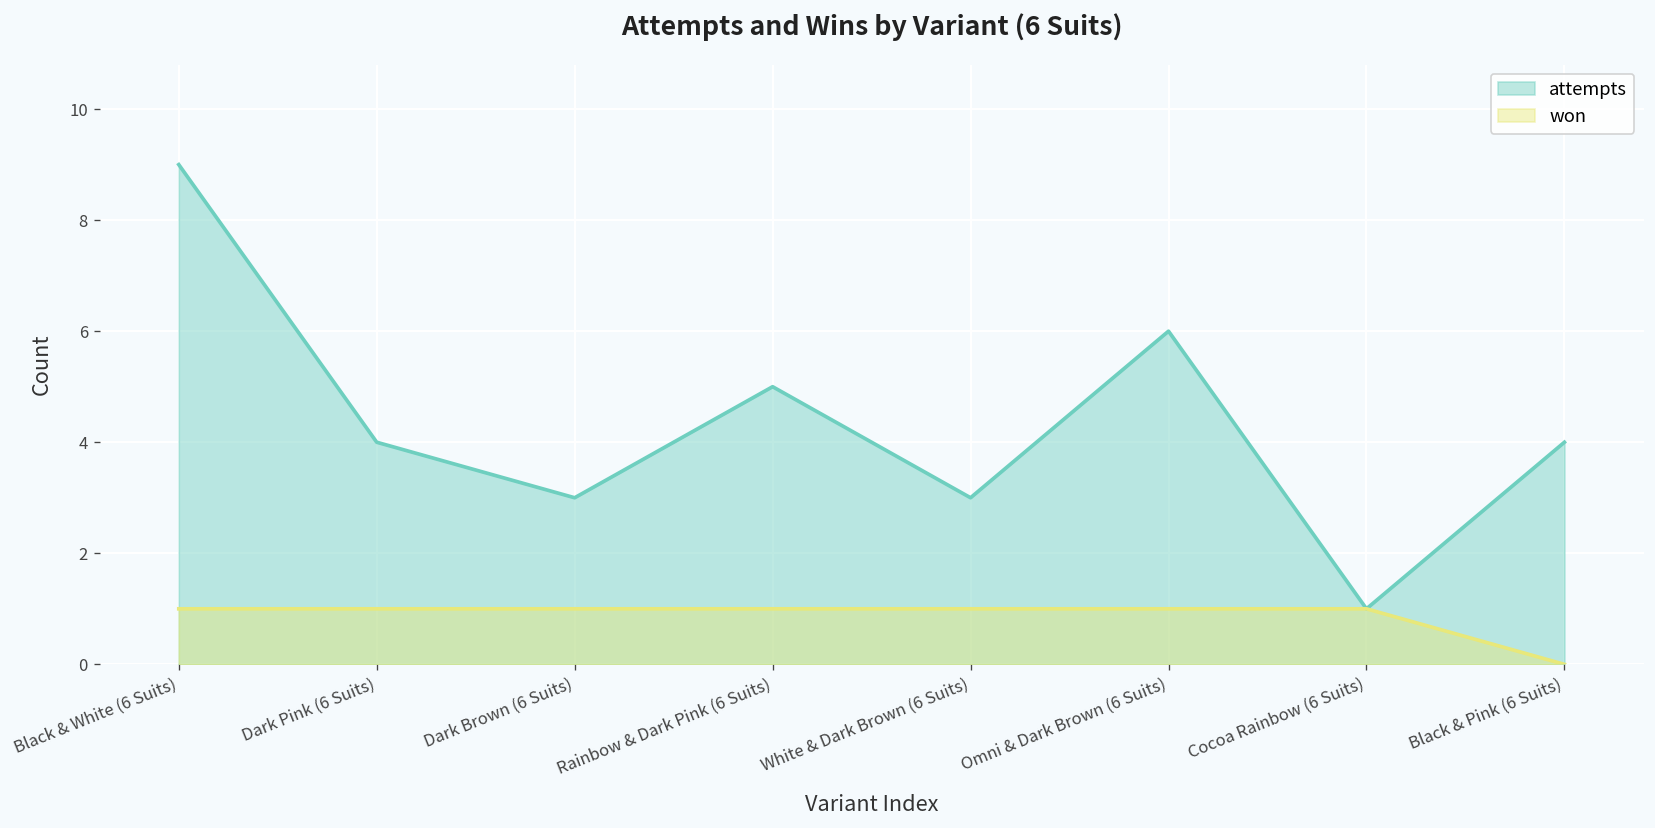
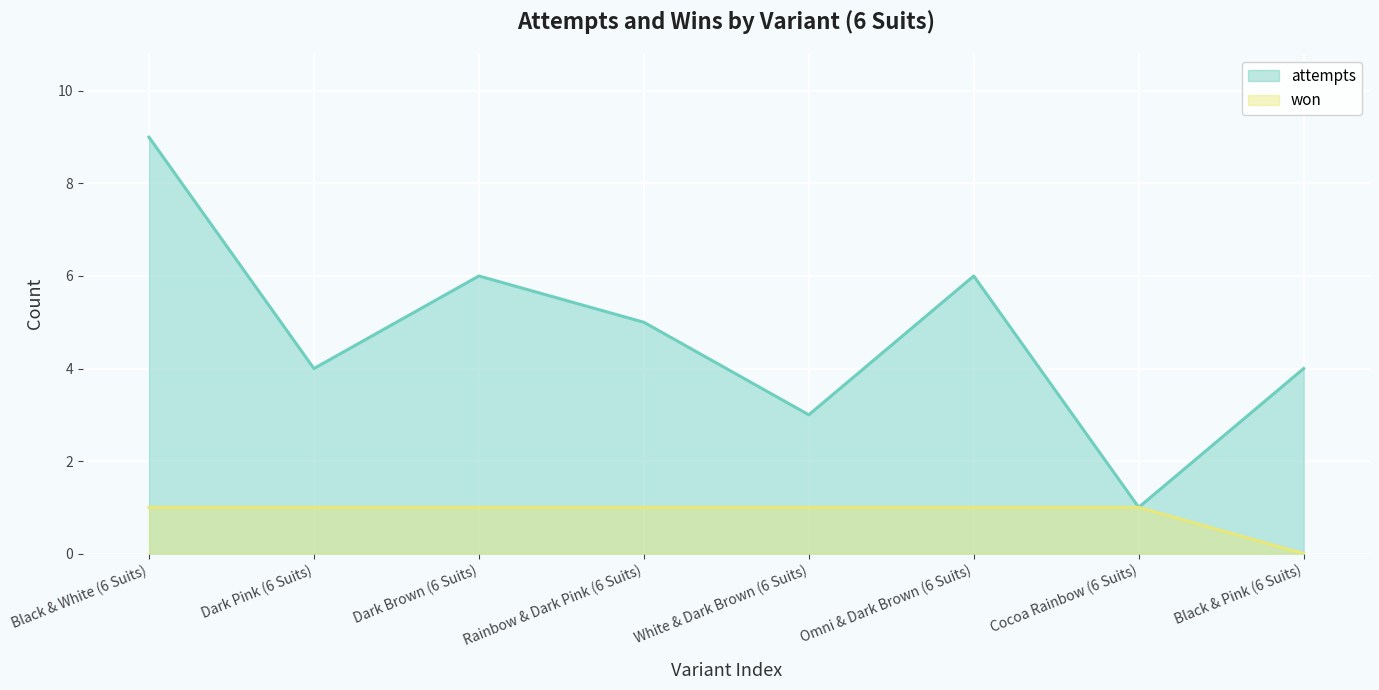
attempts, Dark Brown (6 Suits): 3 -> 6
